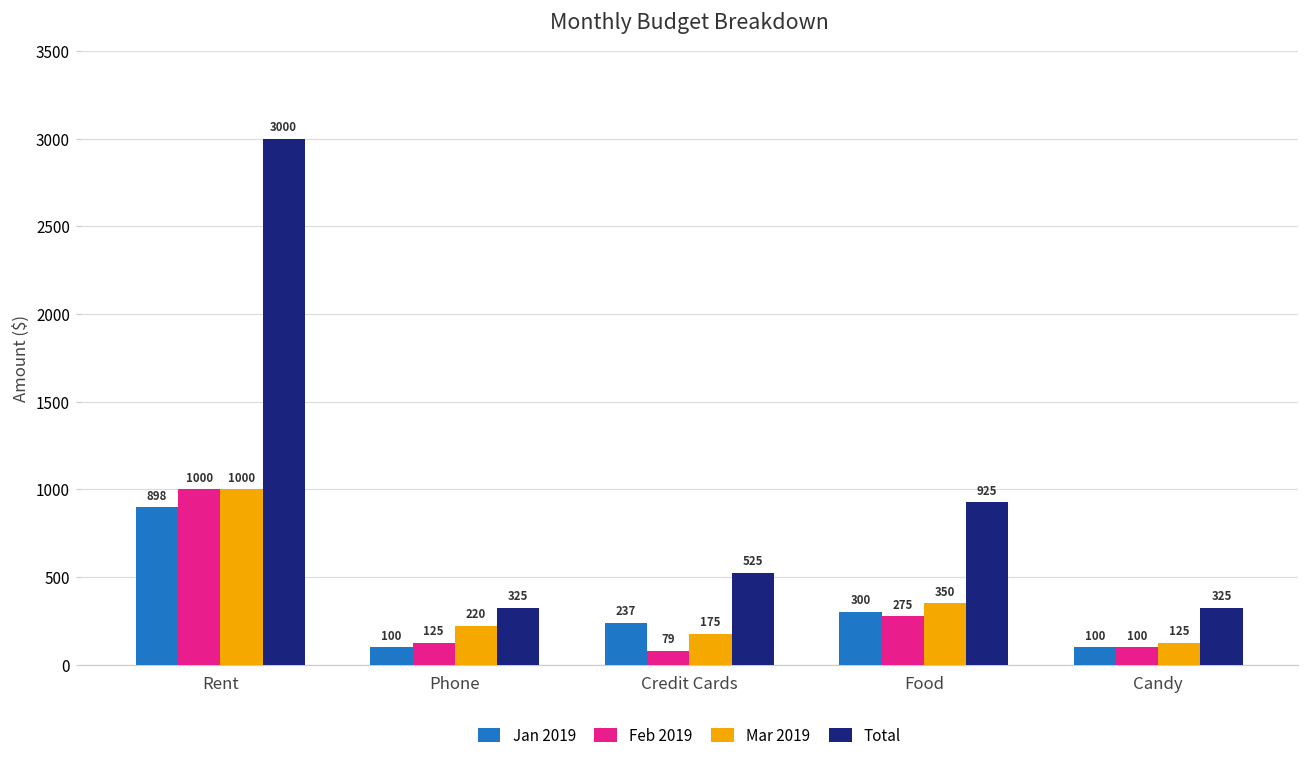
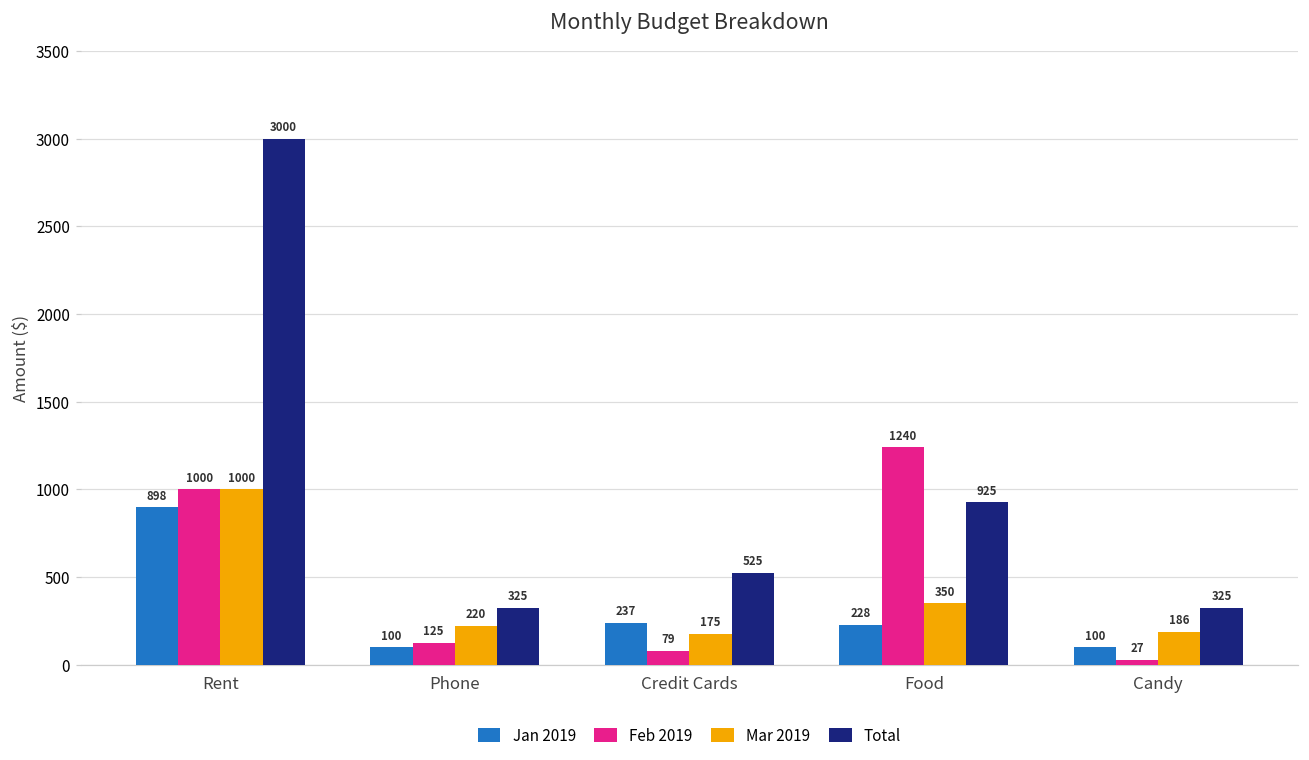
Jan 2019, Food: 300 -> 228
Feb 2019, Food: 275 -> 1240
Feb 2019, Candy: 100 -> 27
Mar 2019, Candy: 125 -> 186
